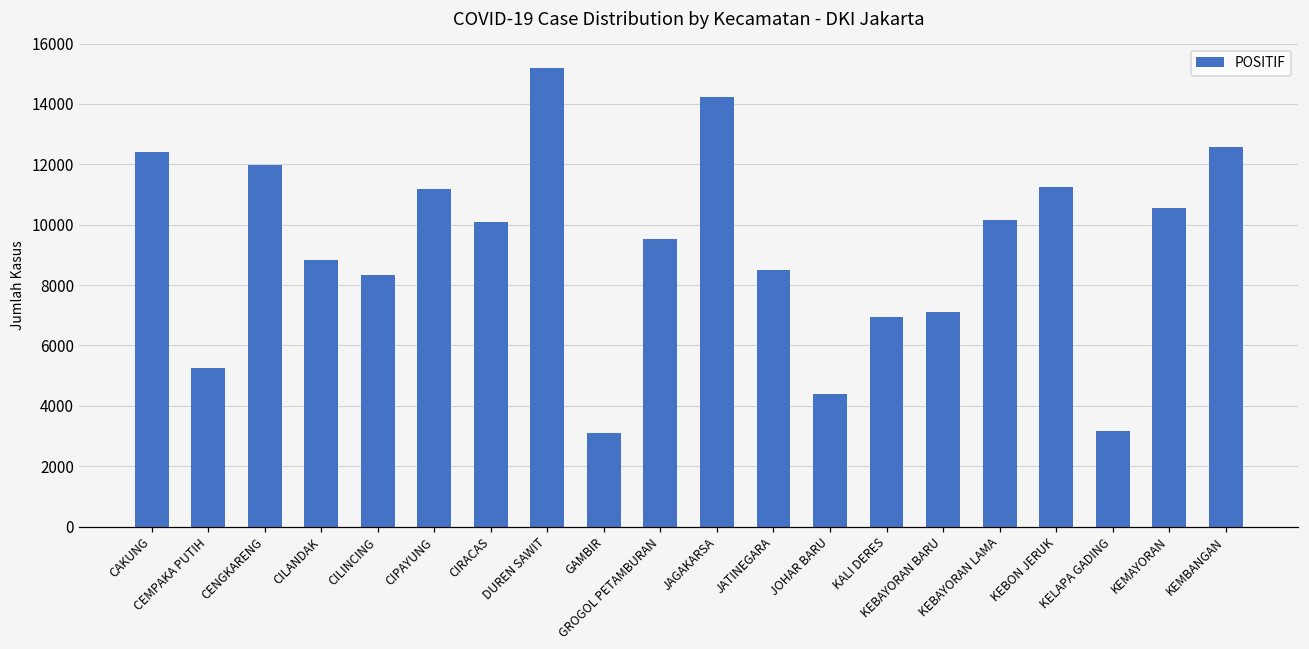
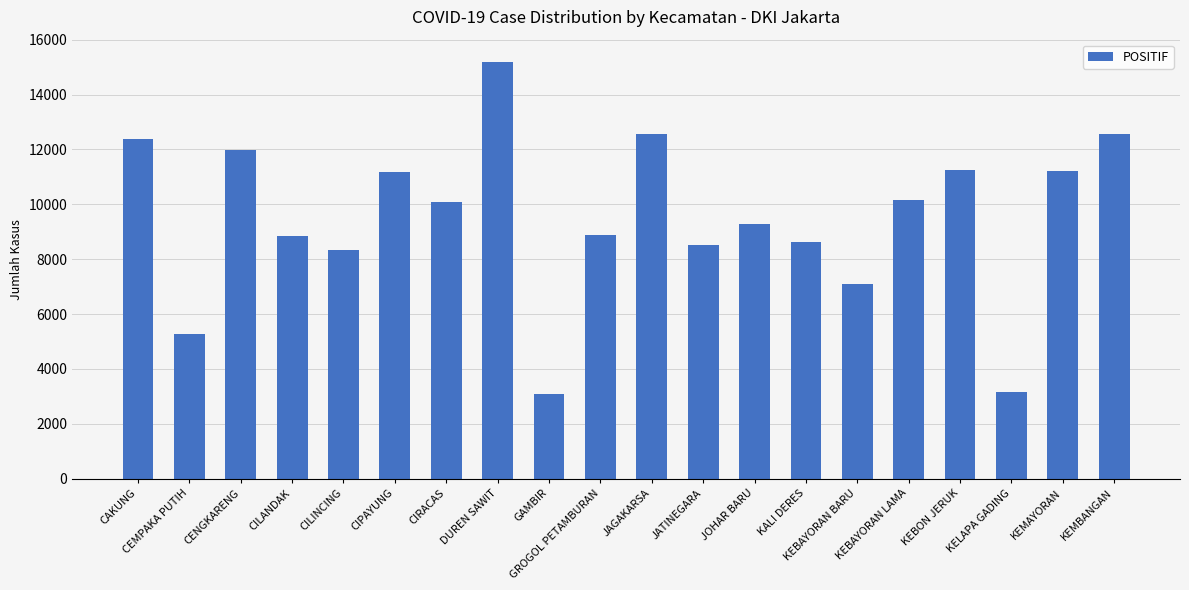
GROGOL PETAMBURAN: 9500 -> 8900
JAGAKARSA: 14200 -> 12600
JOHAR BARU: 4400 -> 9300
KALI DERES: 6900 -> 8600
KEMAYORAN: 10600 -> 11200
